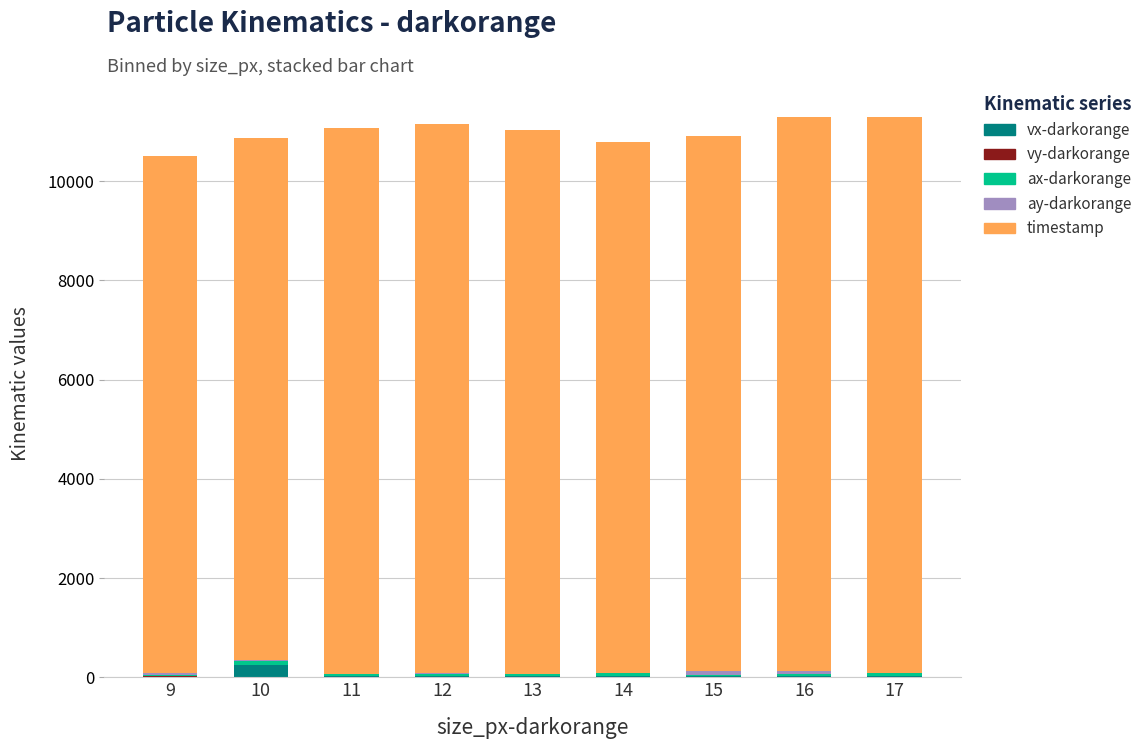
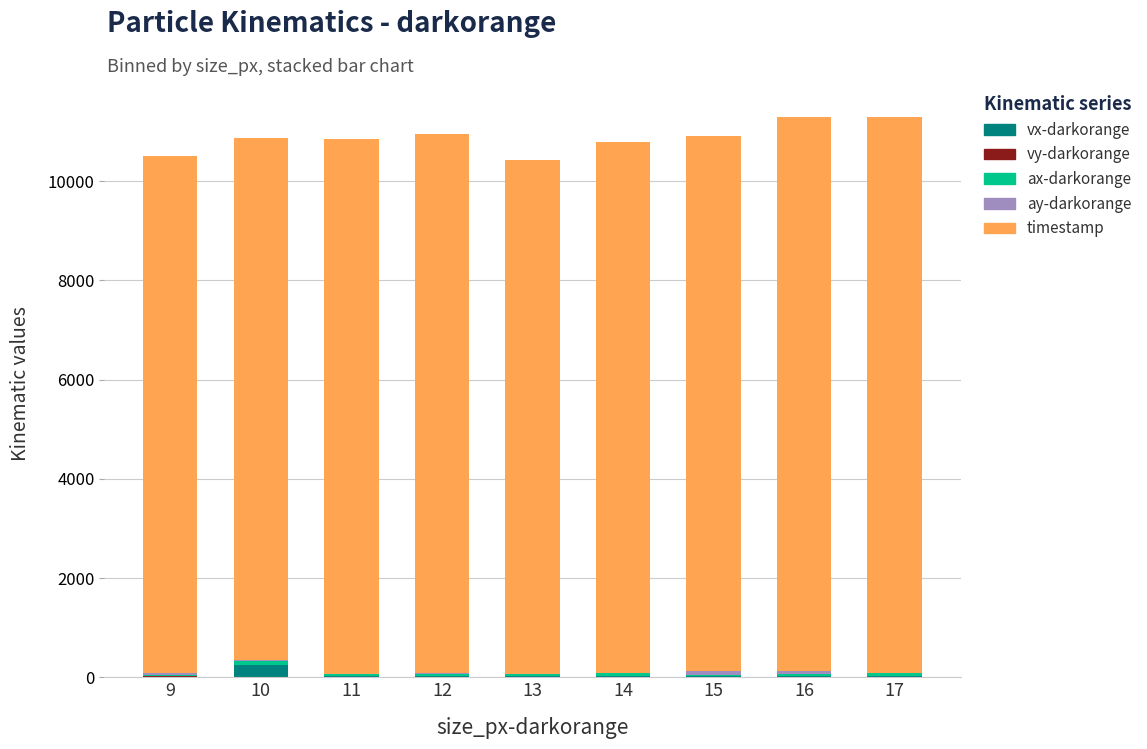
timestamp, 11: 11000 -> 10800
timestamp, 12: 11100 -> 10900
timestamp, 13: 11000 -> 10400
